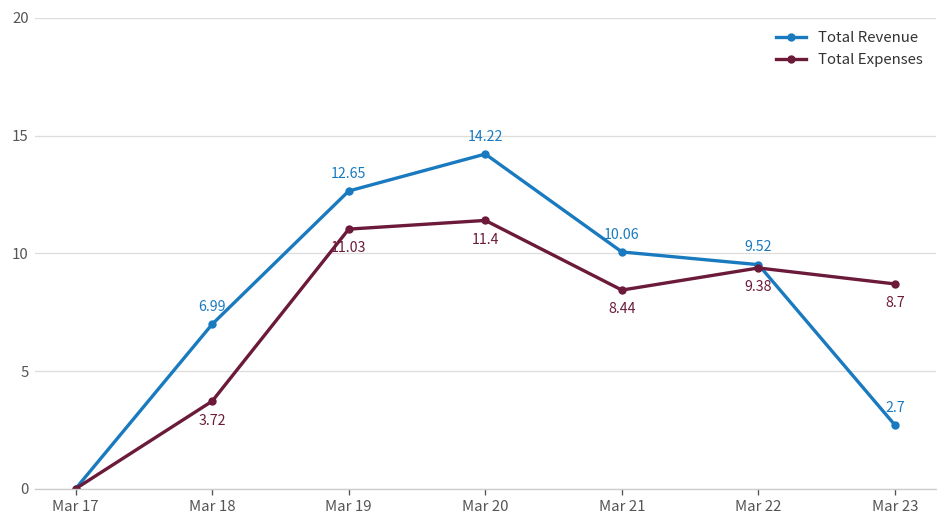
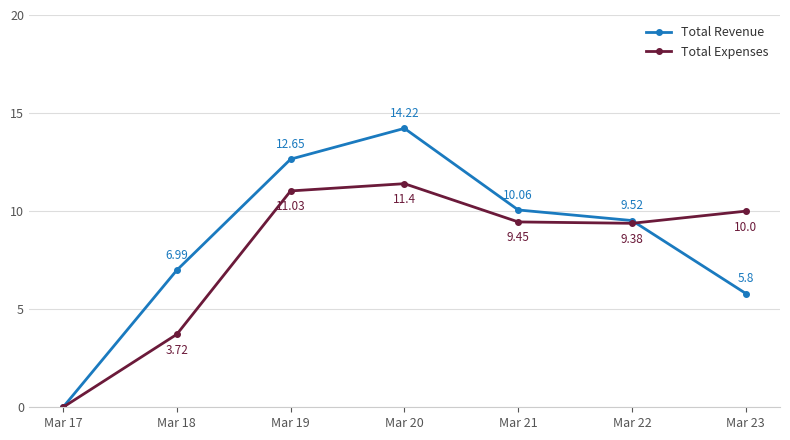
Total Expenses, Mar 21: 8.44 -> 9.45
Total Revenue, Mar 23: 2.7 -> 5.8
Total Expenses, Mar 23: 8.7 -> 10.0
